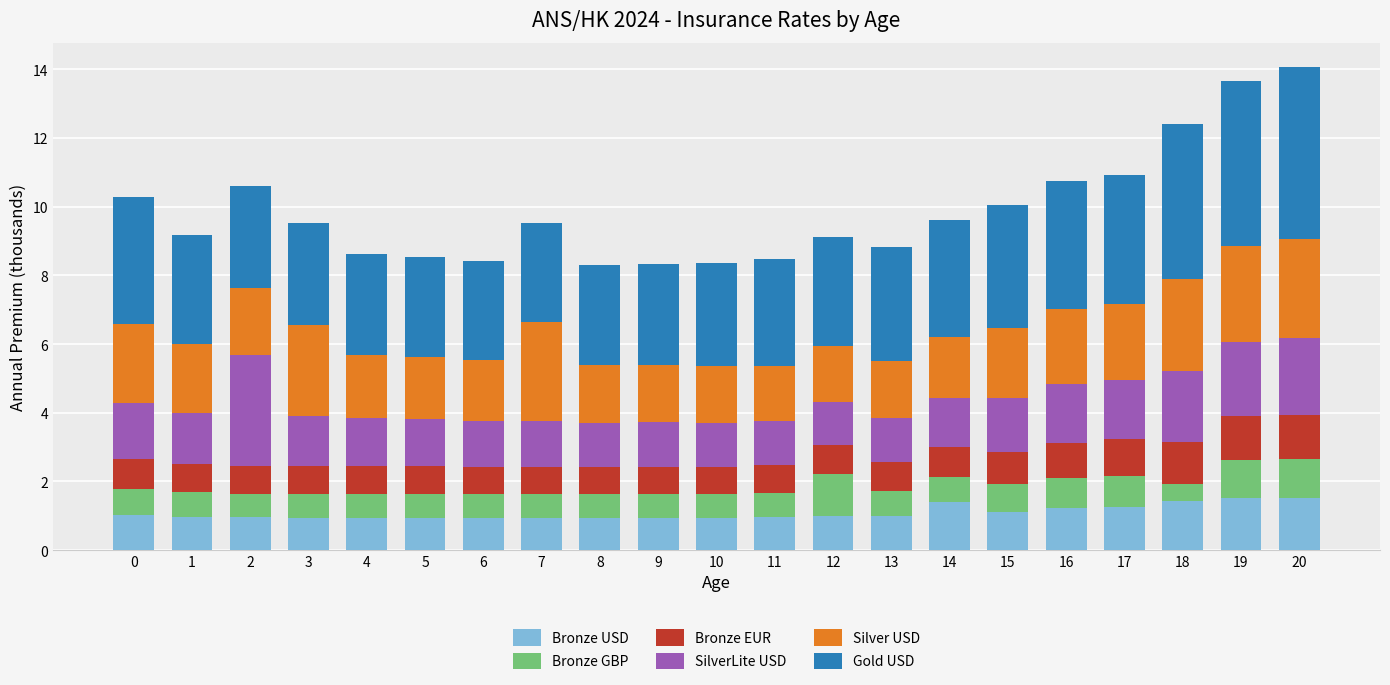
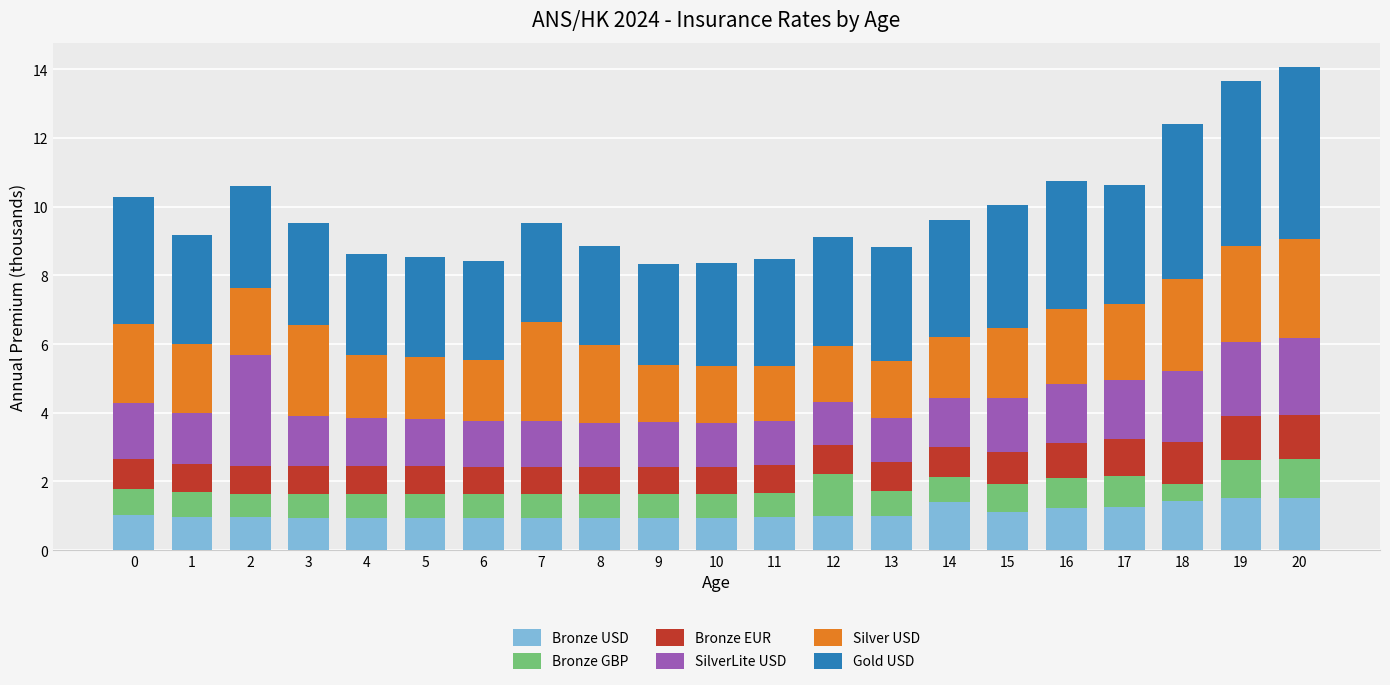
Silver USD, 8: 1.7 -> 2.2
Gold USD, 17: 3.8 -> 3.5
